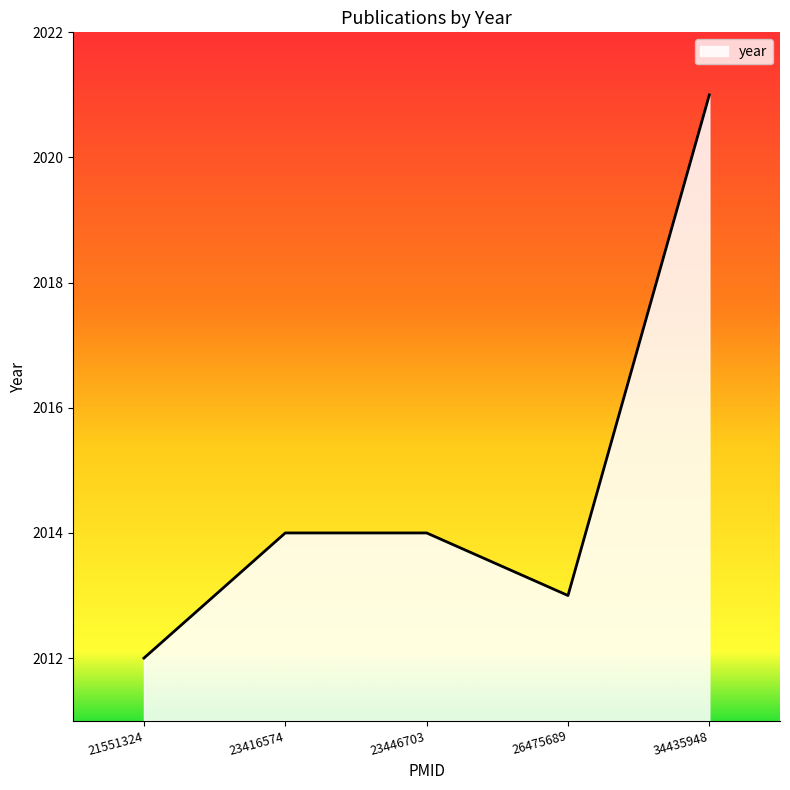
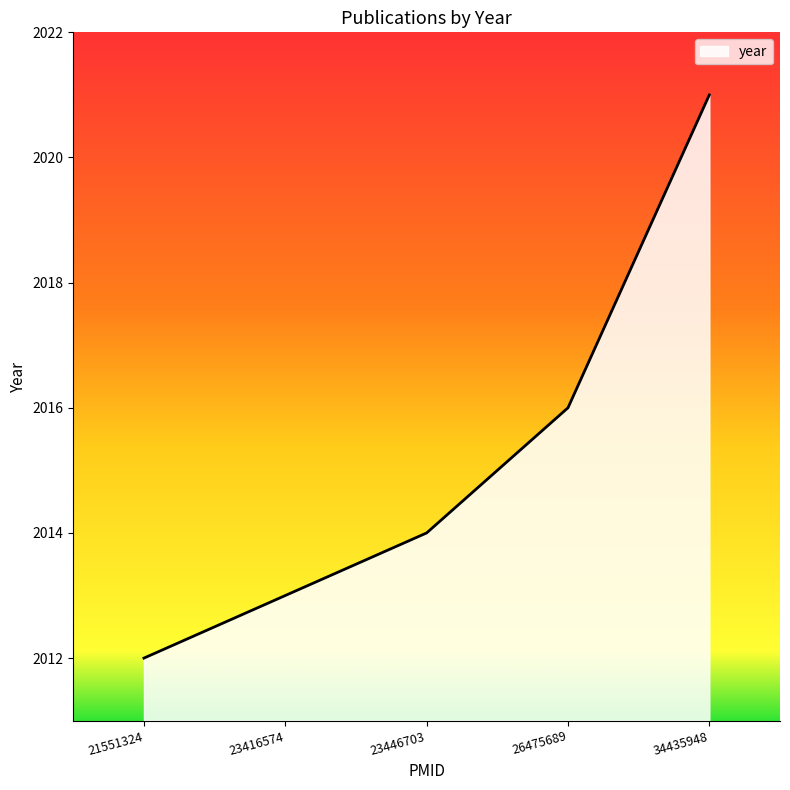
23416574: 2014 -> 2013
26475689: 2013 -> 2016
